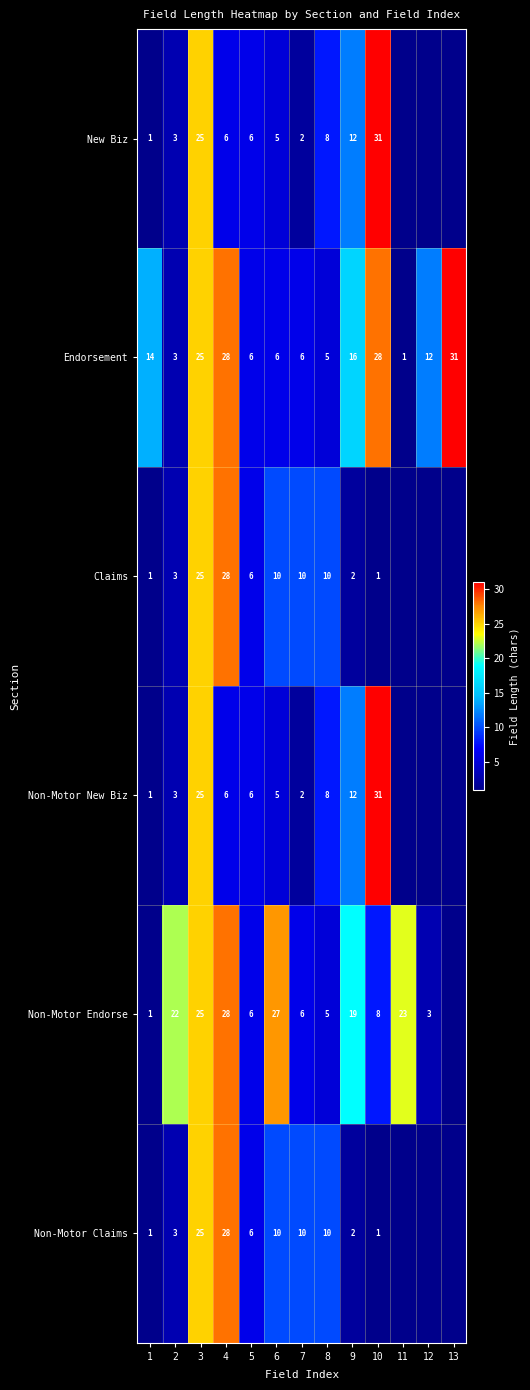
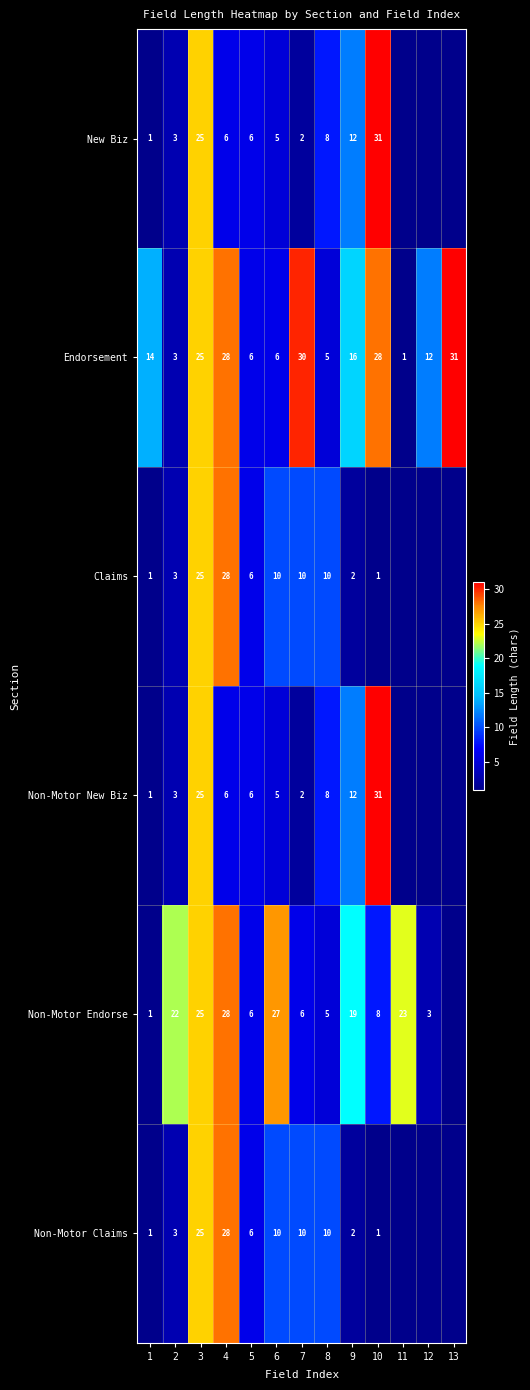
Endorsement, 7: 6 -> 30
